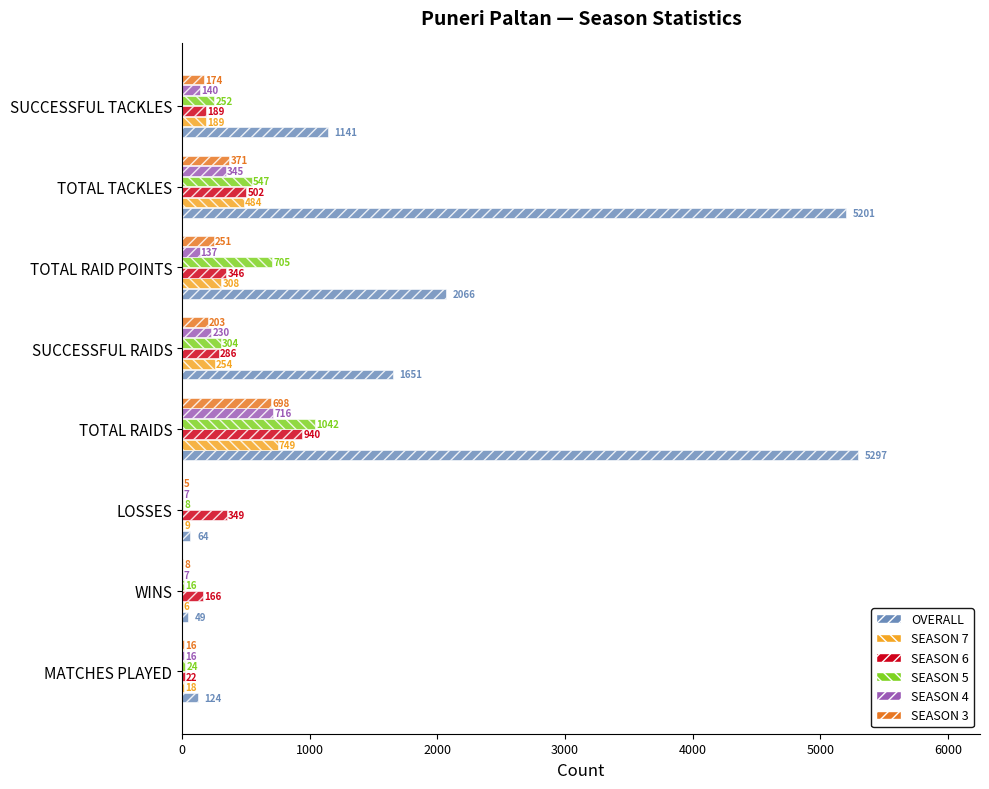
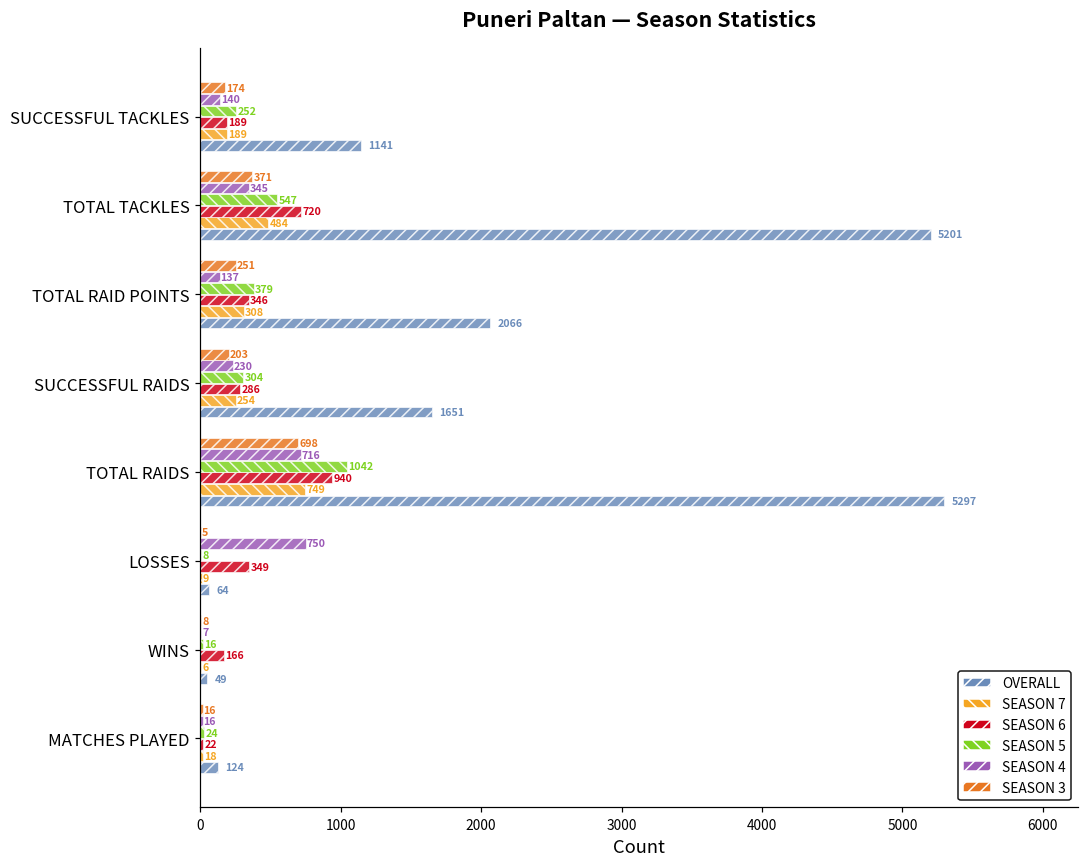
SEASON 6, TOTAL TACKLES: 502 -> 720
SEASON 5, TOTAL RAID POINTS: 705 -> 379
SEASON 4, LOSSES: 7 -> 750
